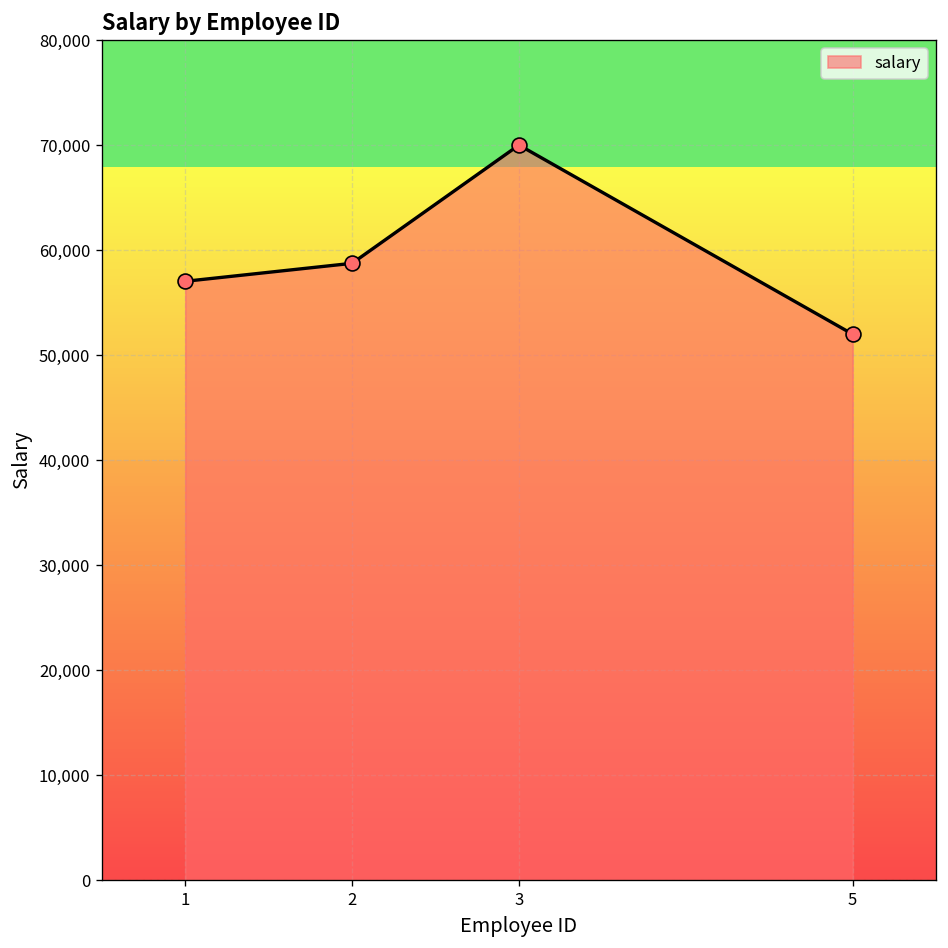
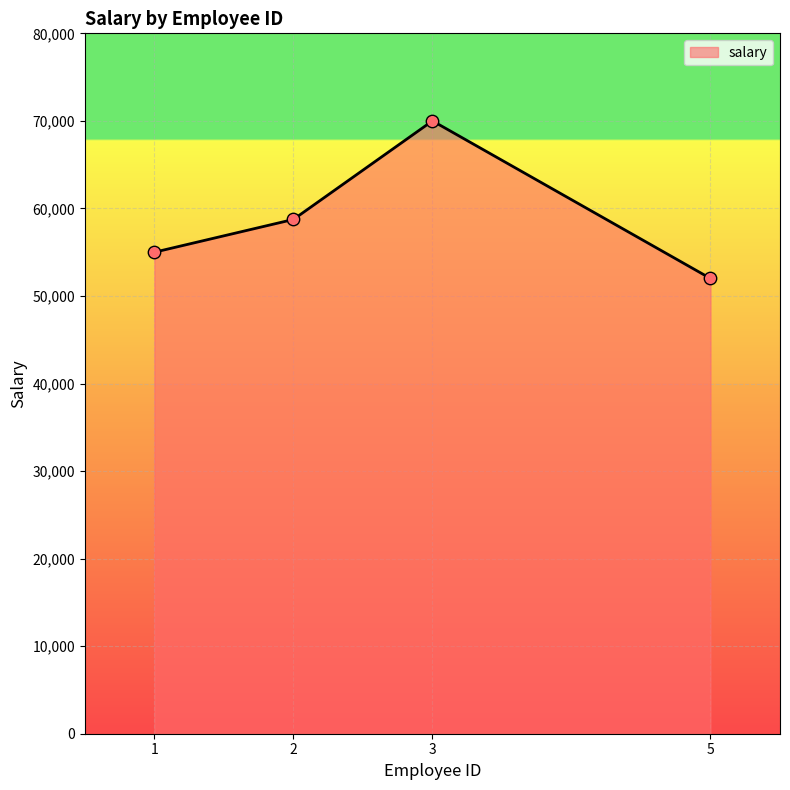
1: 57,000 -> 55,000
